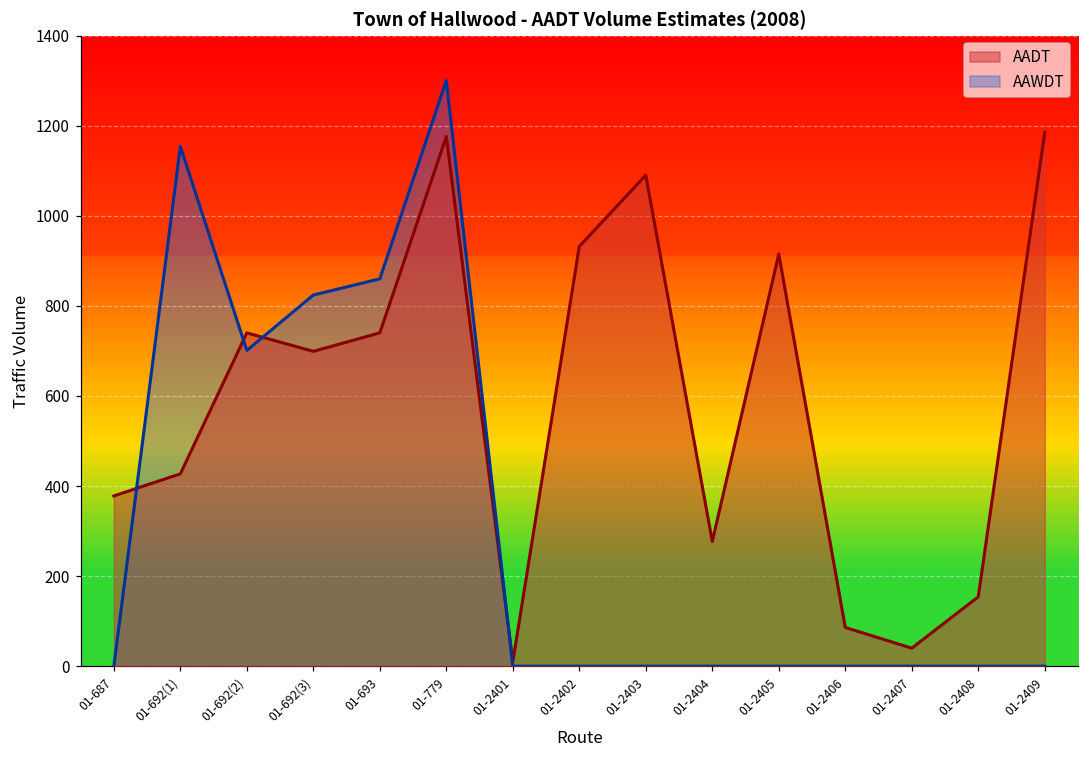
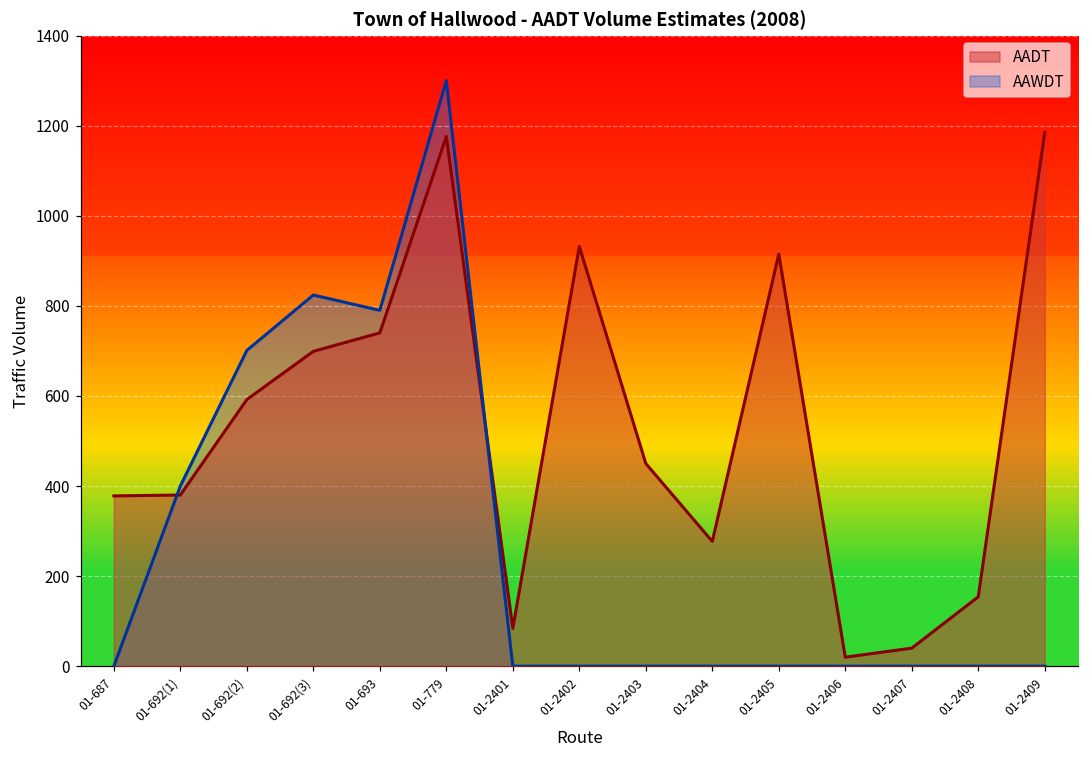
AADT, 01-692(1): 430 -> 380
AAWDT, 01-692(1): 1150 -> 400
AADT, 01-692(2): 740 -> 590
AAWDT, 01-693: 860 -> 790
AADT, 01-2401: 10 -> 80
AADT, 01-2403: 1090 -> 450
AADT, 01-2406: 90 -> 20
